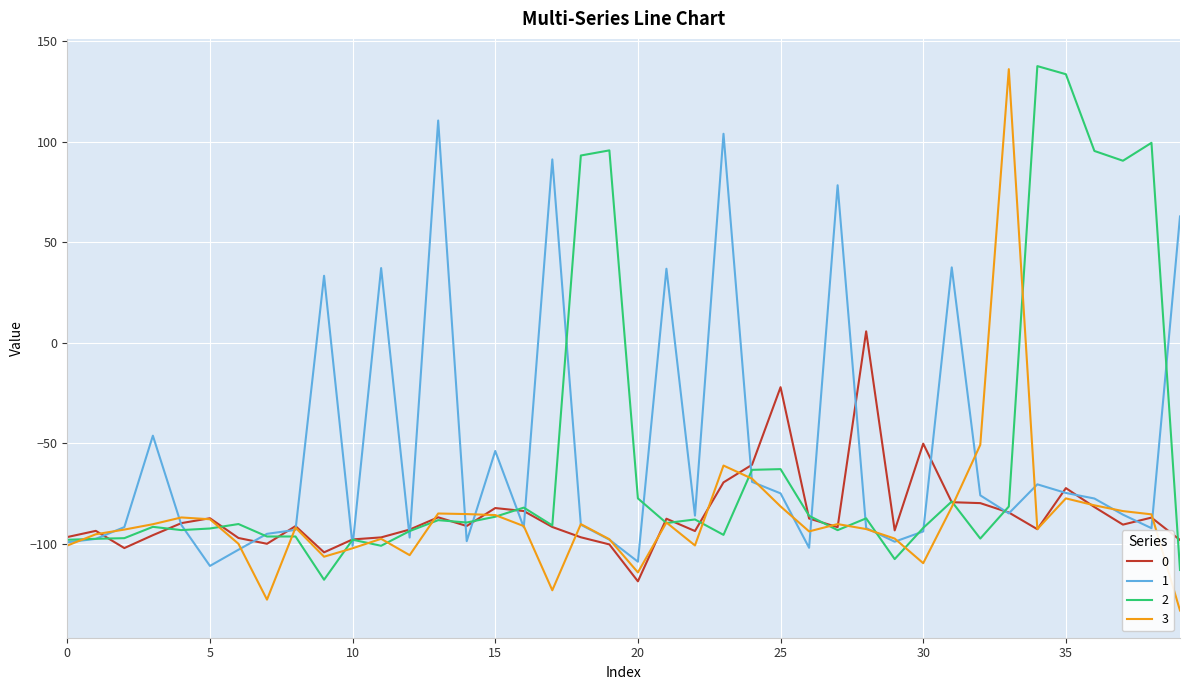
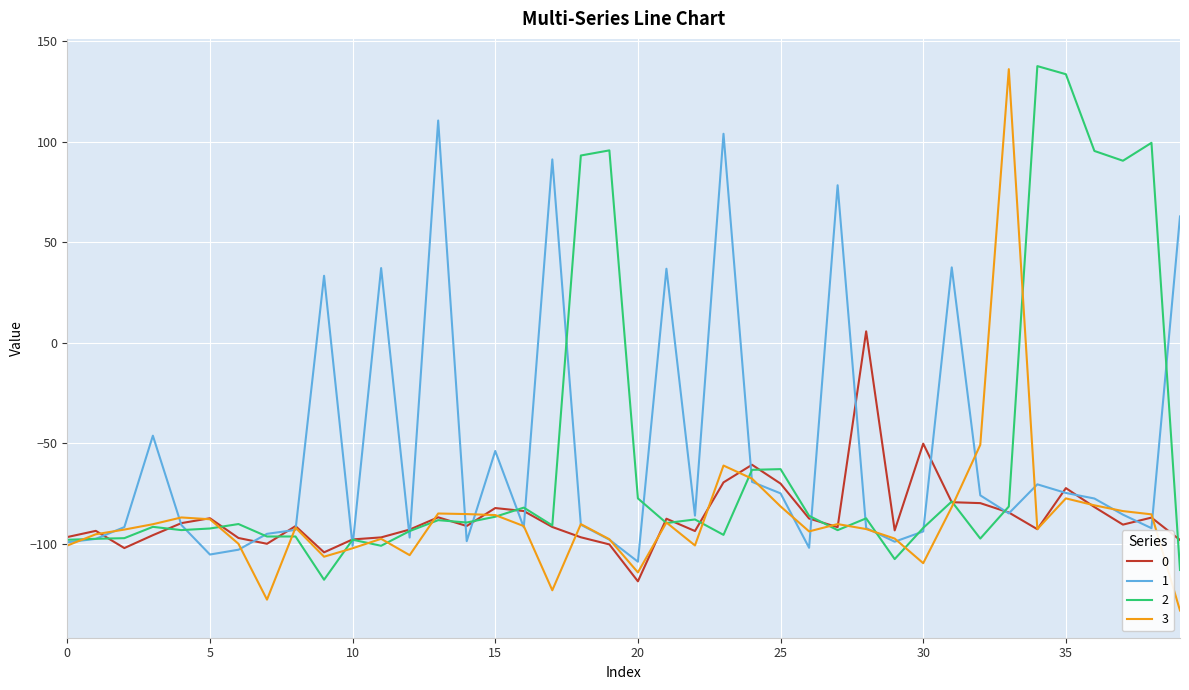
1, 5: -111 -> -105
0, 25: -22 -> -70
